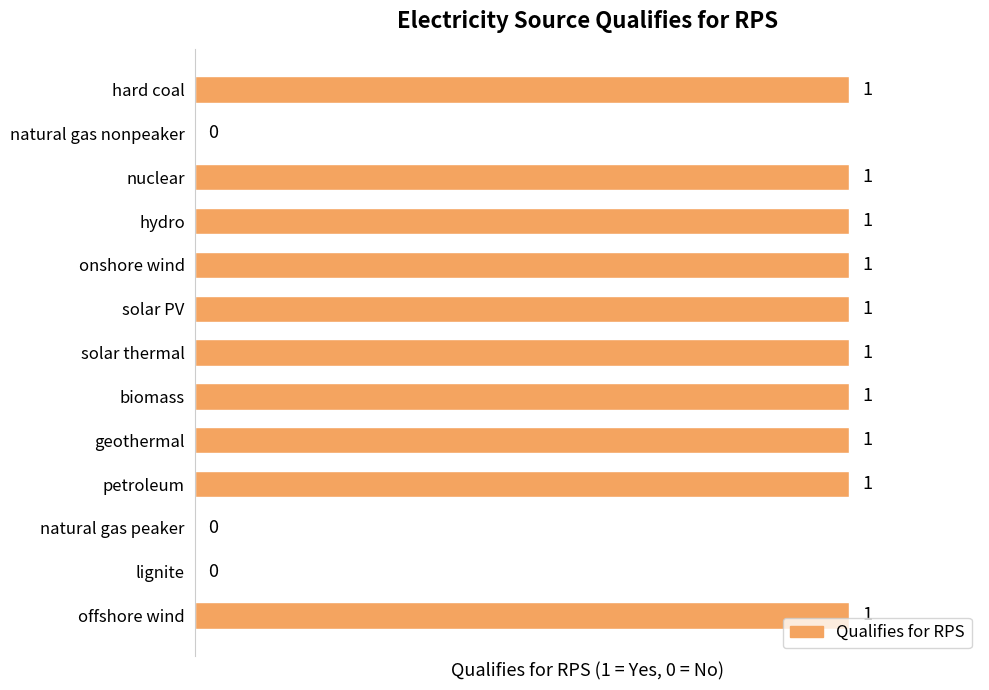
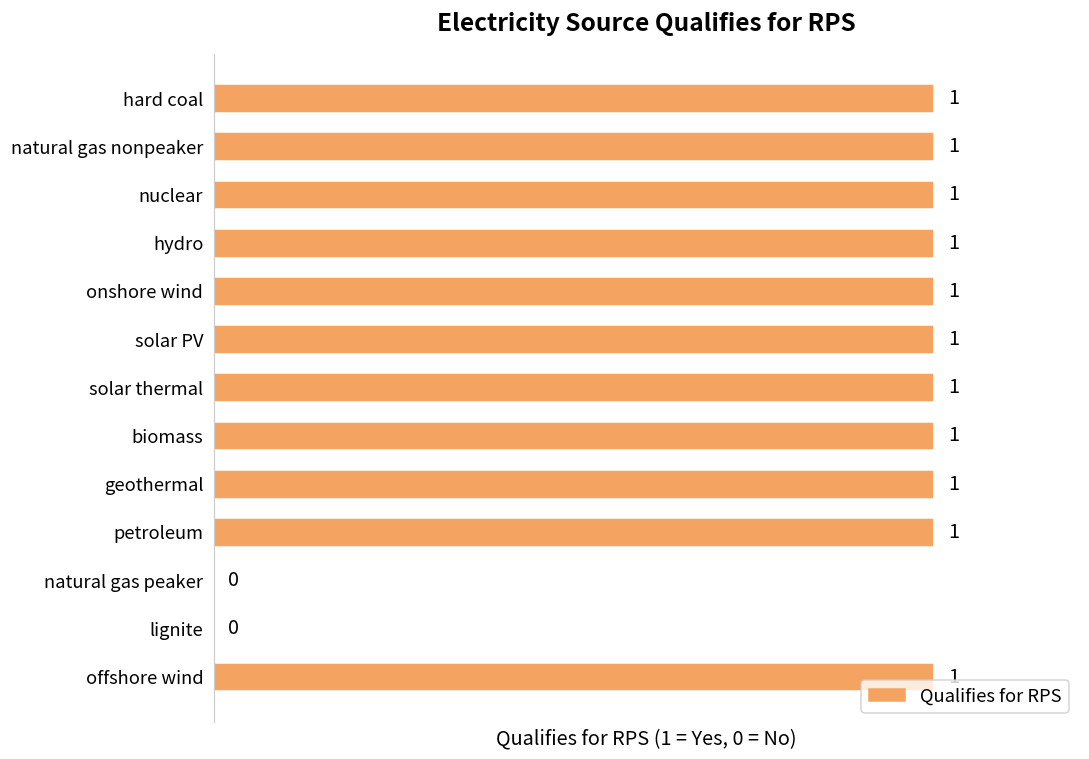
natural gas nonpeaker: 0 -> 1
